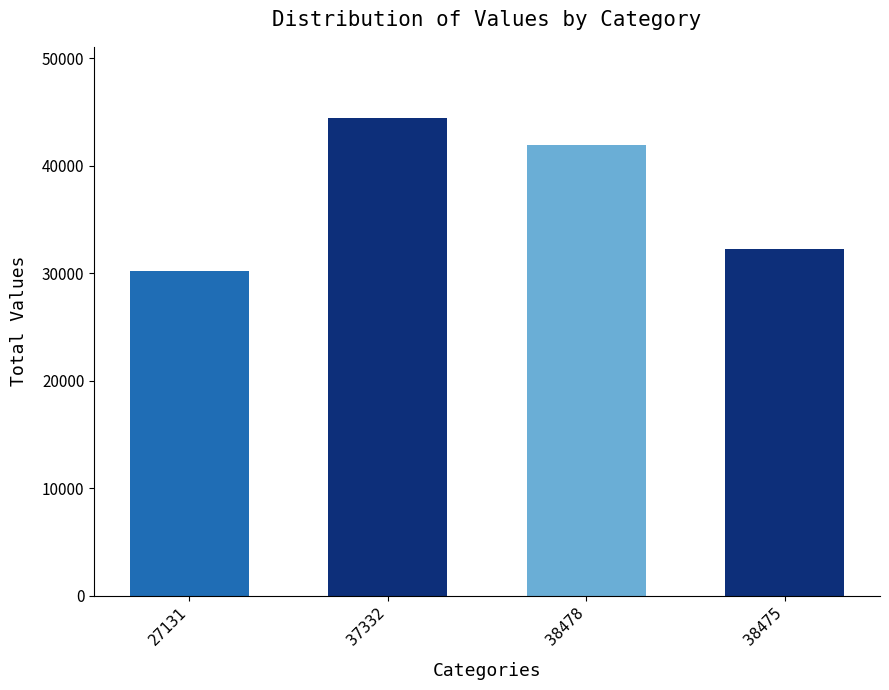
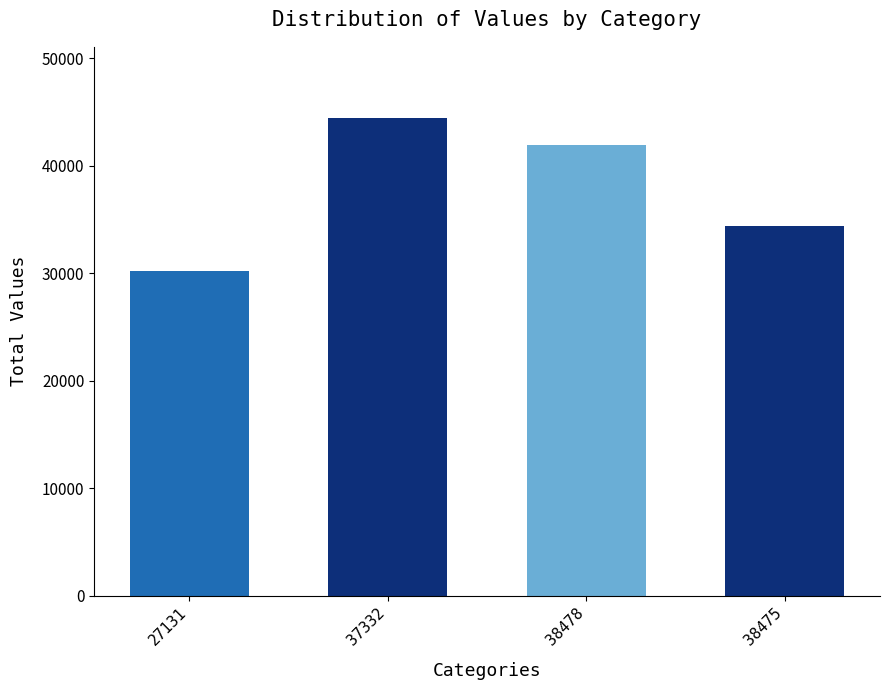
38475: 32200 -> 34400
